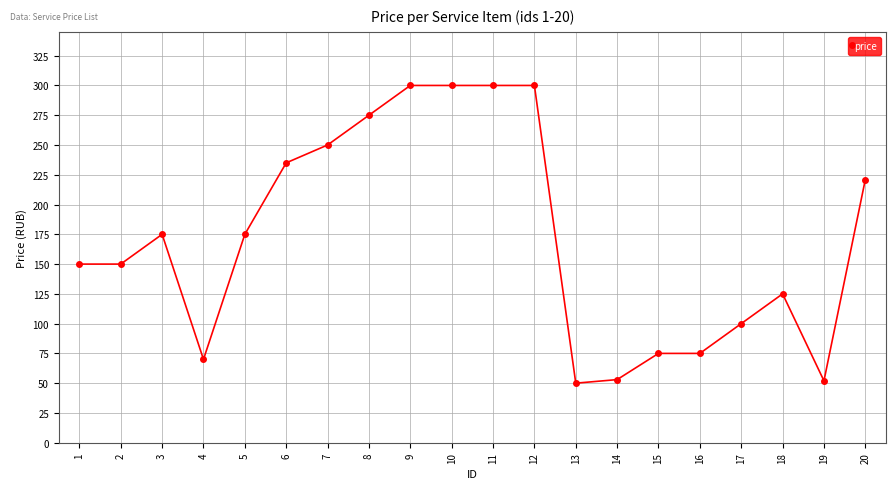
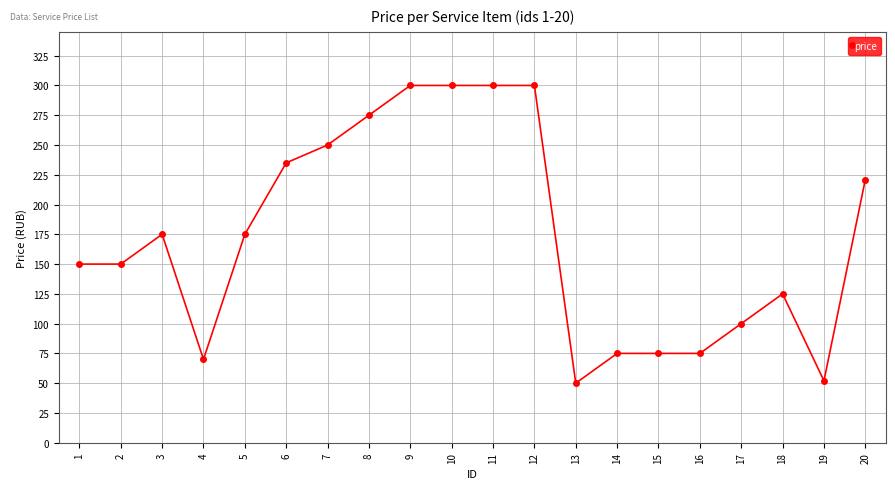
14: 53 -> 75
